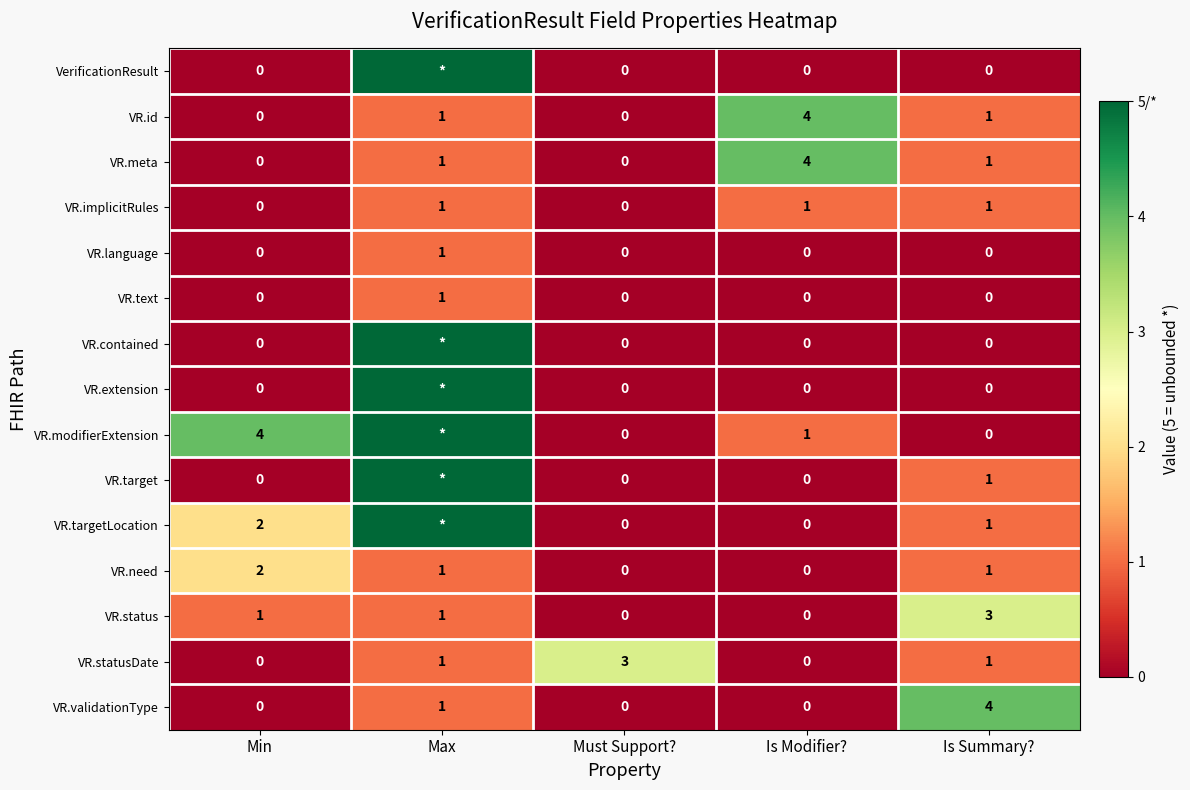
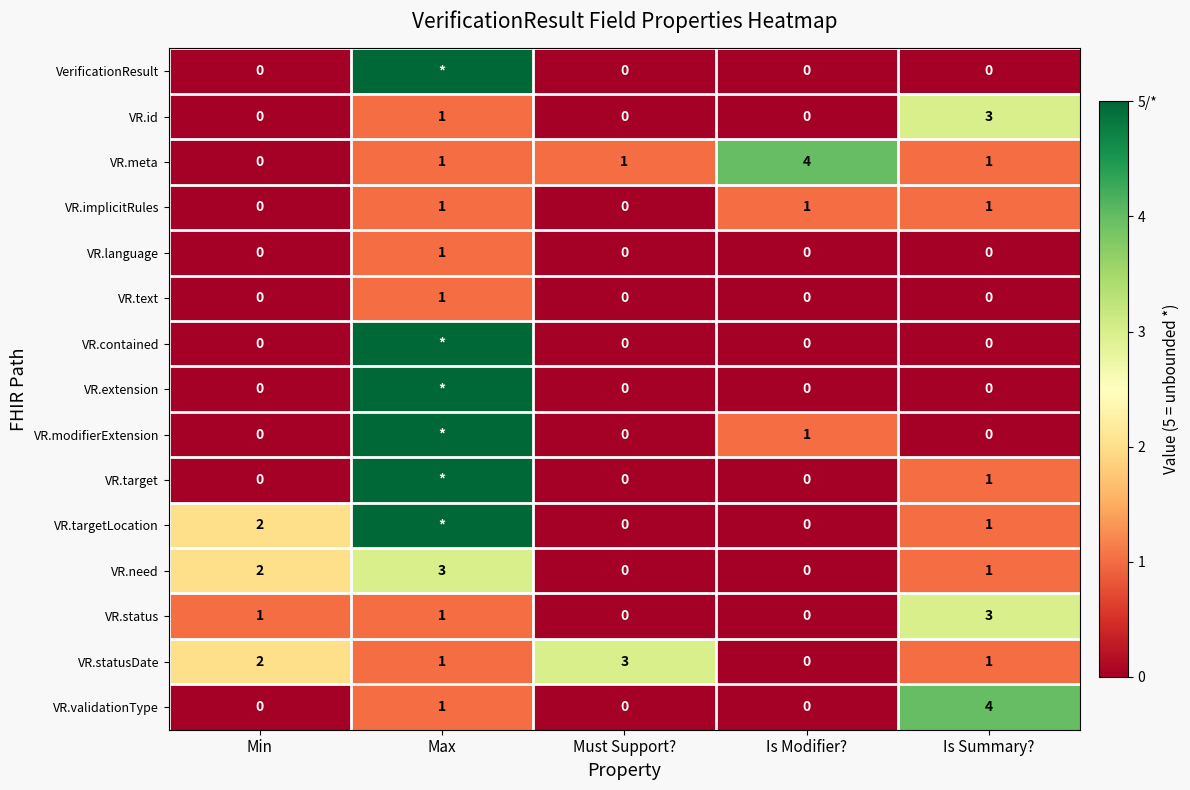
VR.id, Is Modifier?: 4 -> 0
VR.id, Is Summary?: 1 -> 3
VR.meta, Must Support?: 0 -> 1
VR.modifierExtension, Min: 4 -> 0
VR.need, Max: 1 -> 3
VR.statusDate, Min: 0 -> 2
